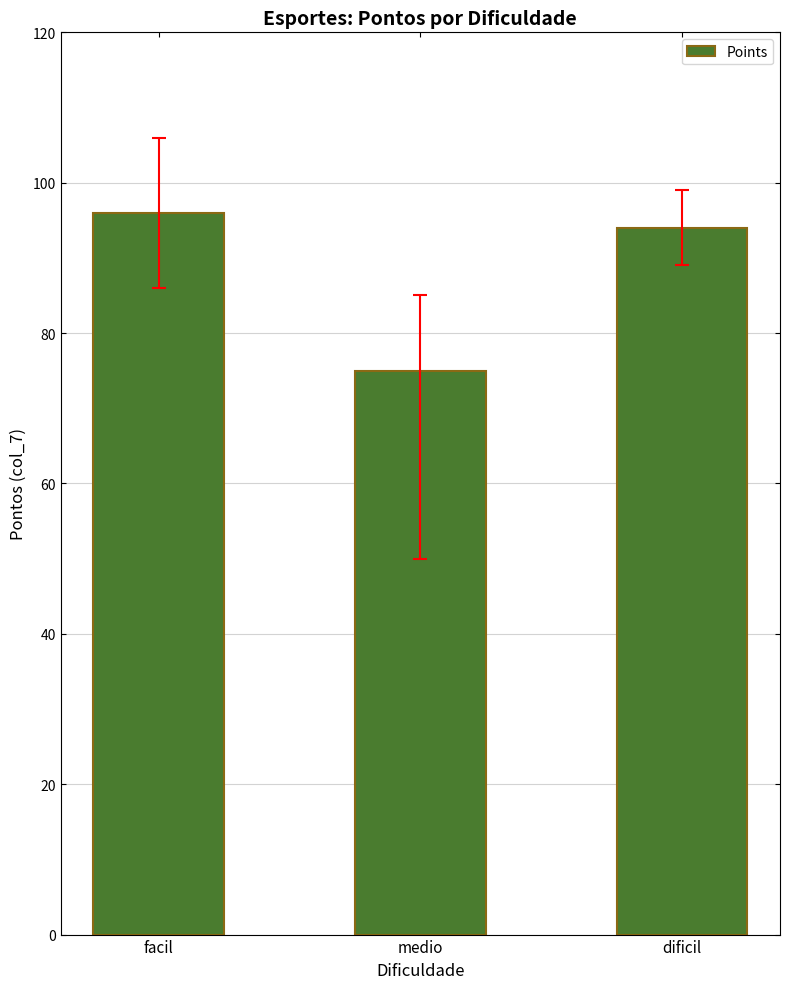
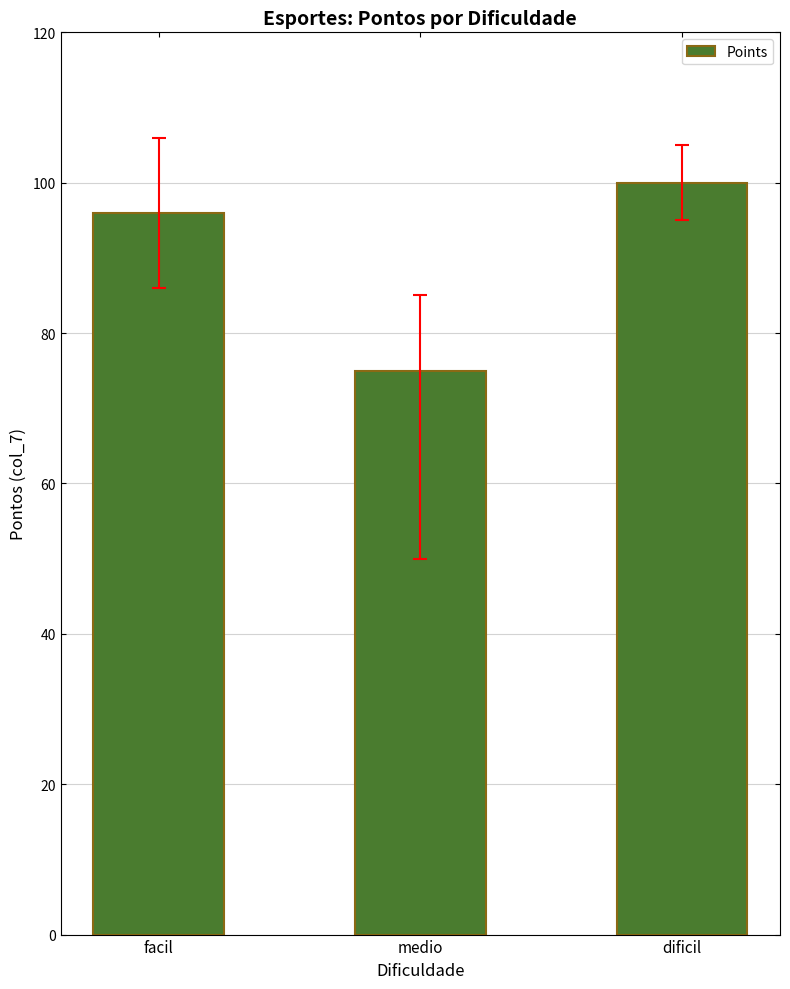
Points, dificil: 94 -> 100
